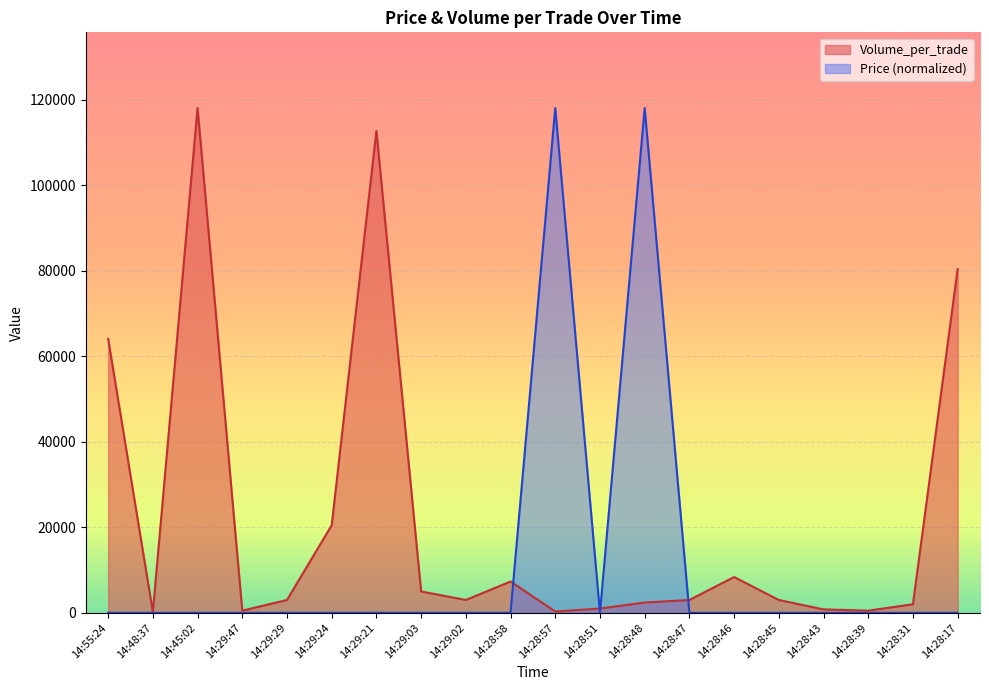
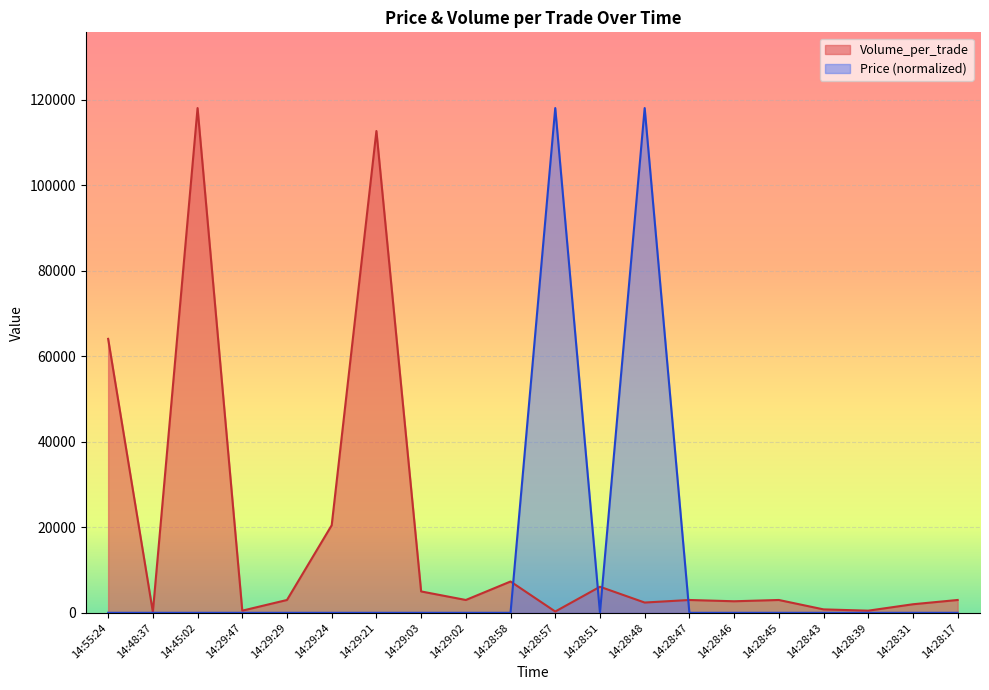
Volume_per_trade, 14:28:51: 1000 -> 6000
Volume_per_trade, 14:28:46: 8000 -> 3000
Volume_per_trade, 14:28:17: 80000 -> 3000
